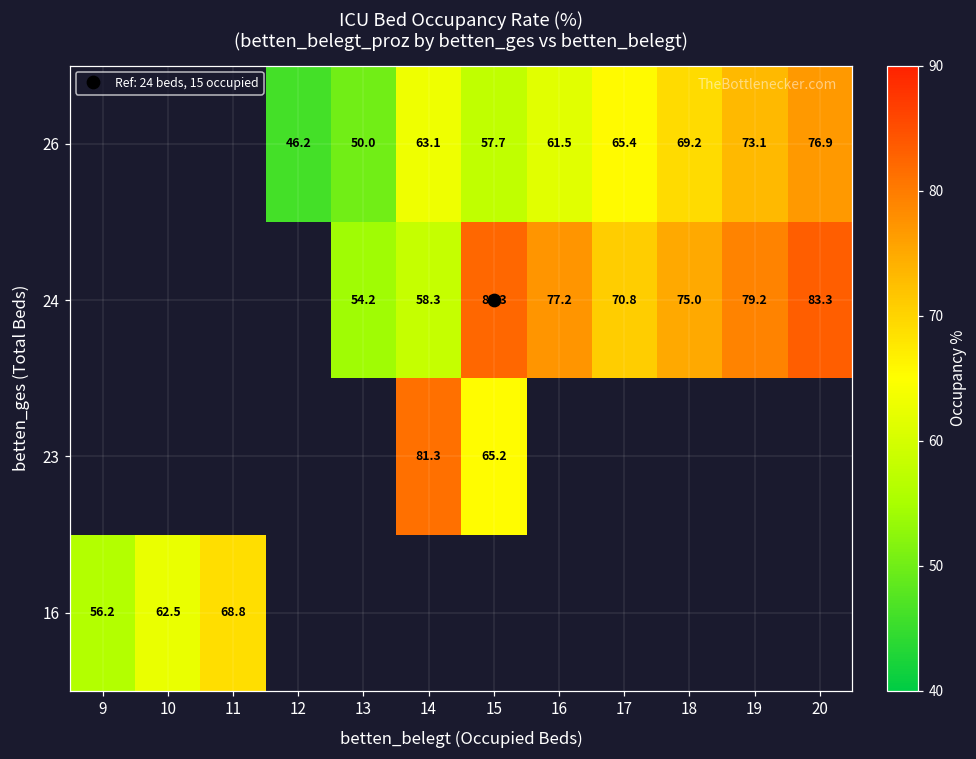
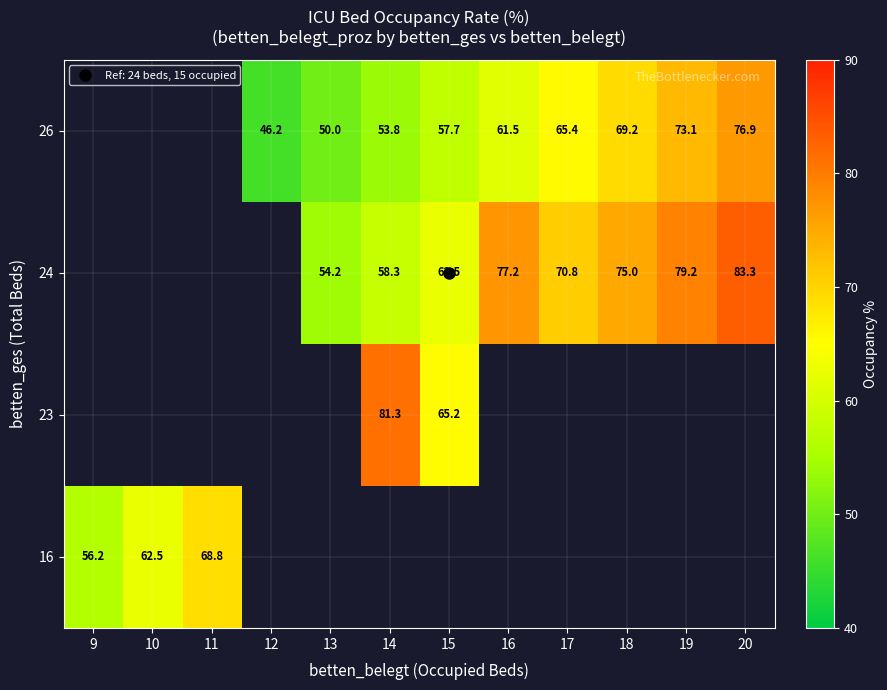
26, 14: 63.1 -> 53.8
24, 15: 82.3 -> 62.5
